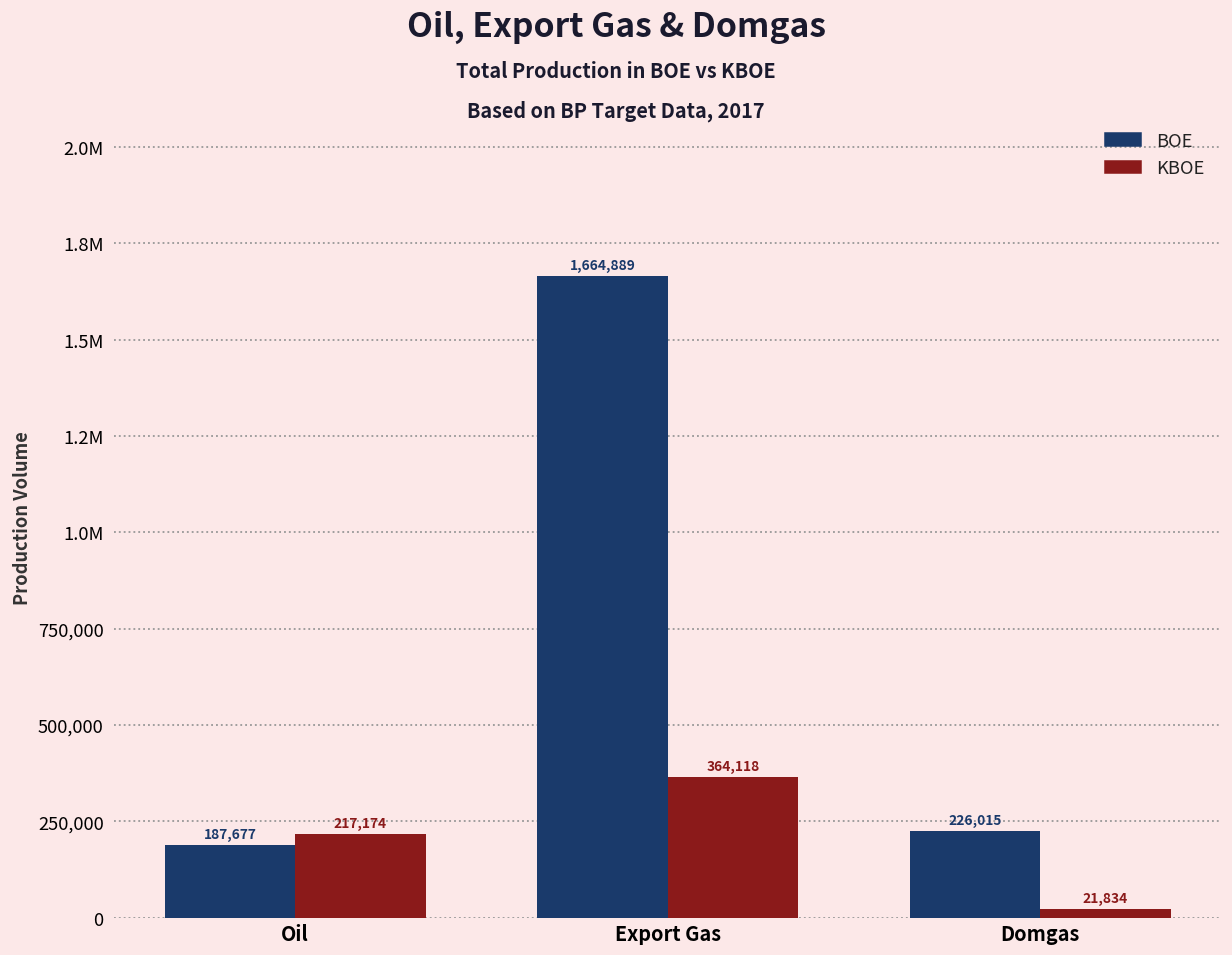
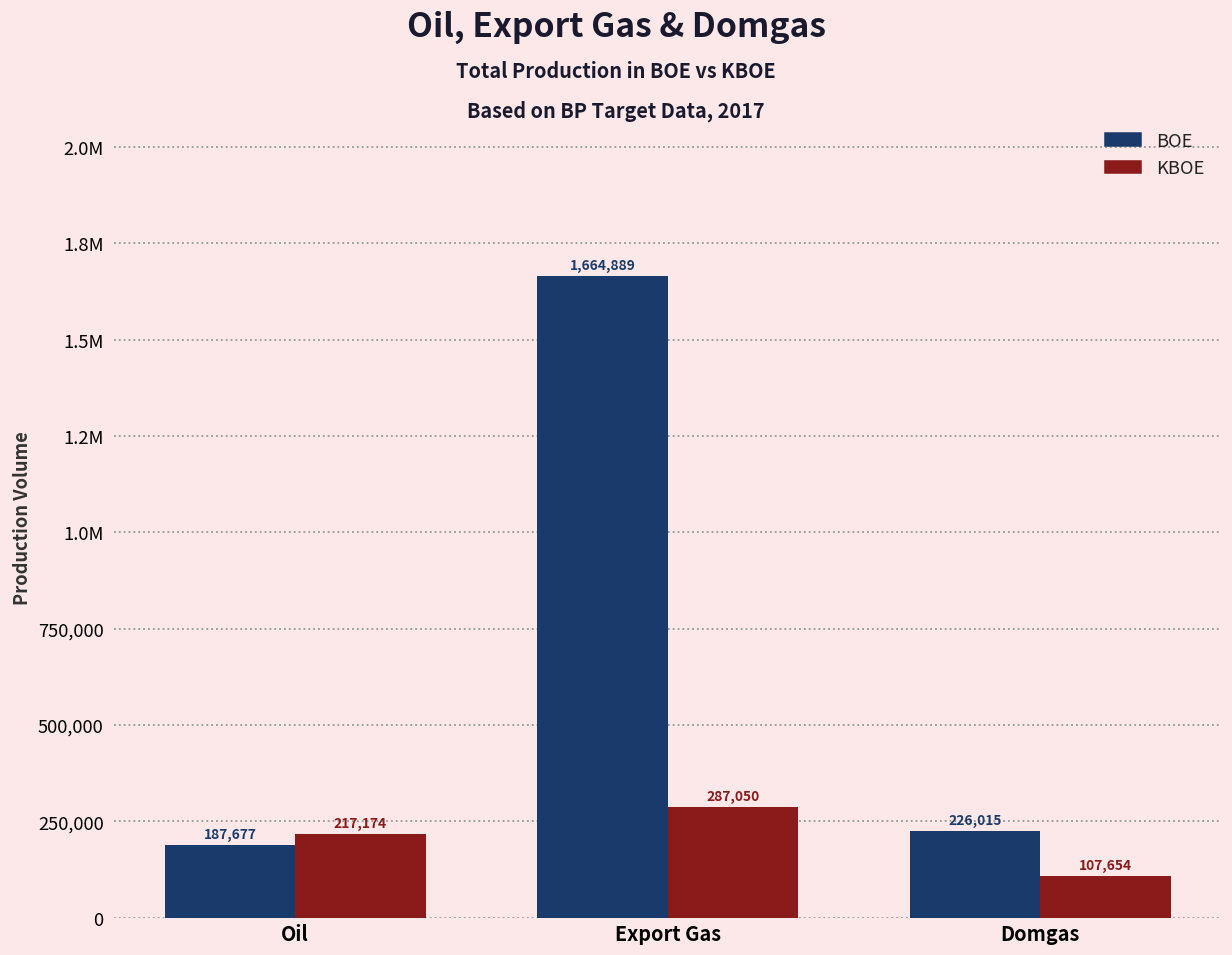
KBOE, Export Gas: 364,118 -> 287,050
KBOE, Domgas: 21,834 -> 107,654
